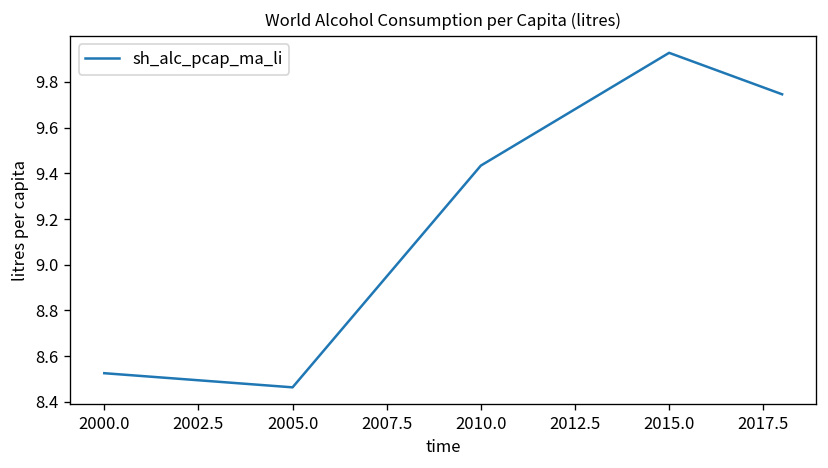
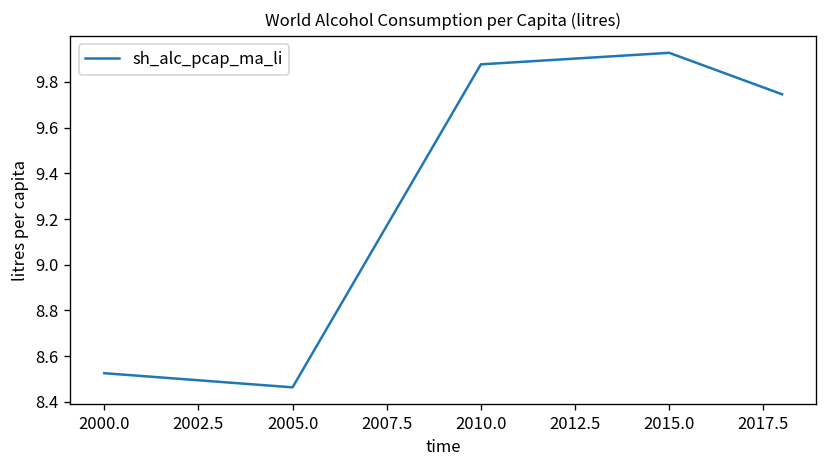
2010.0: 9.43 -> 9.88
